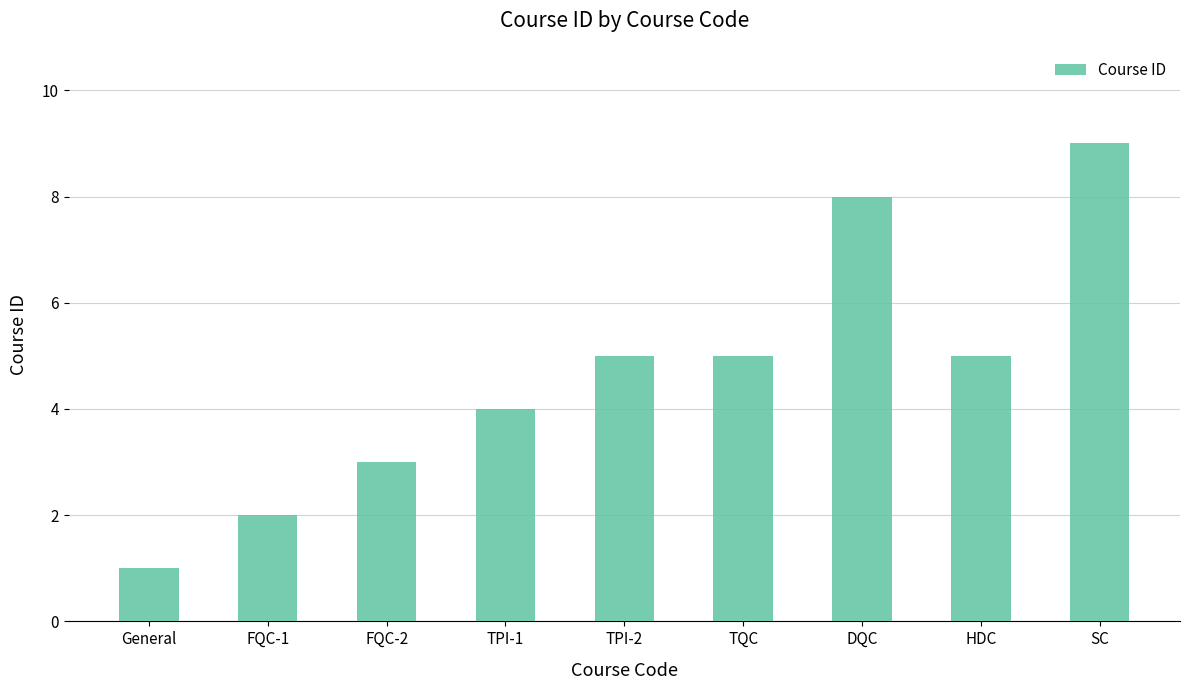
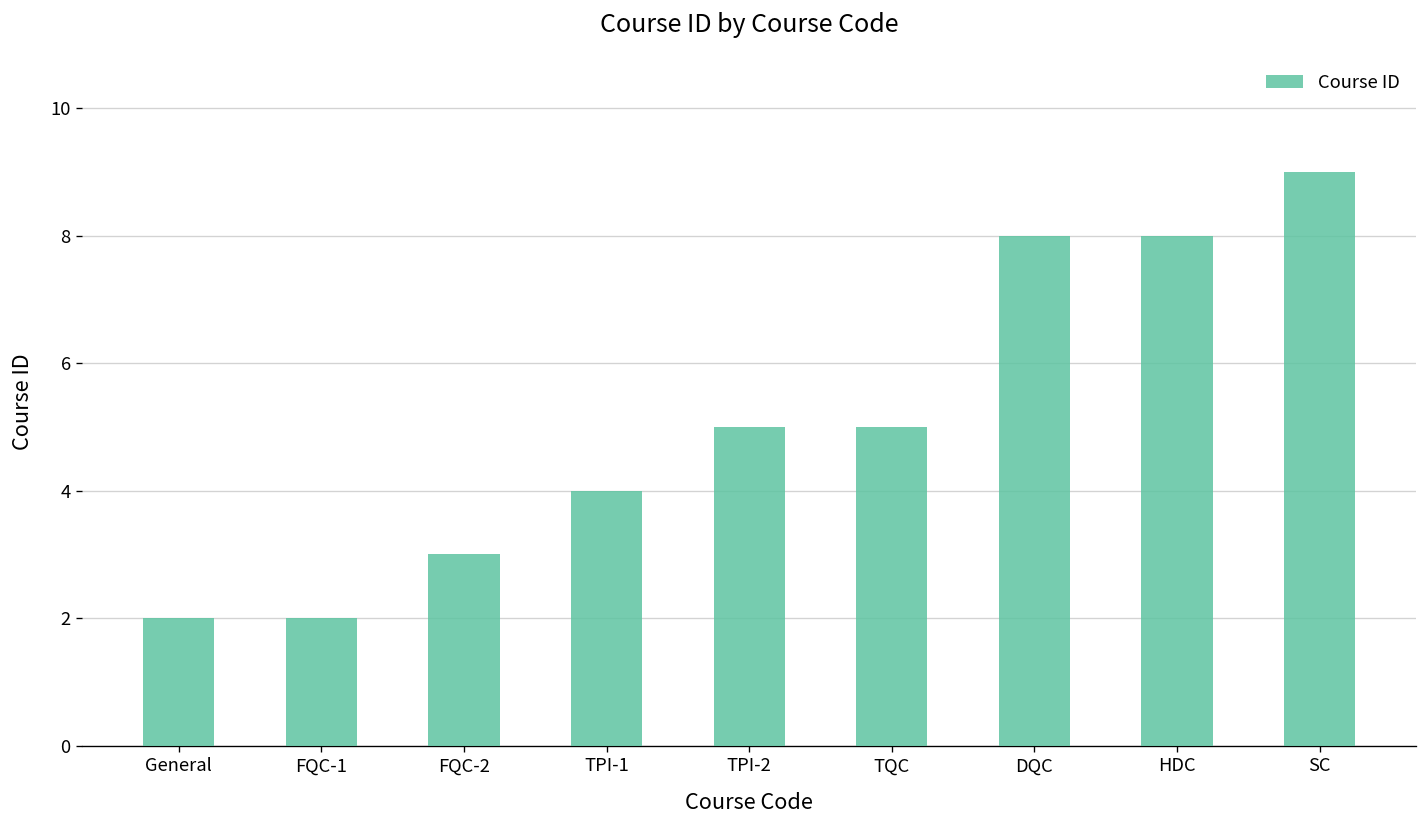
General: 1 -> 2
HDC: 5 -> 8
